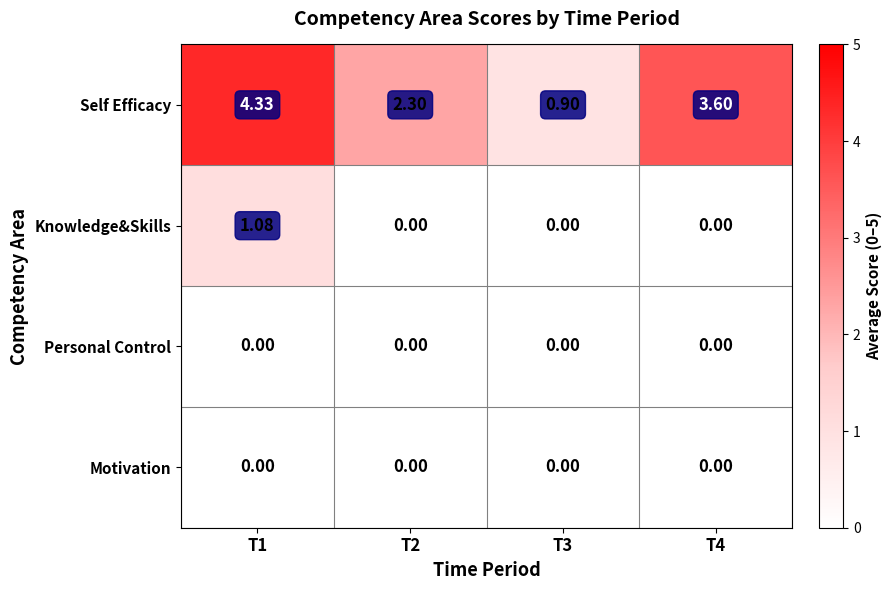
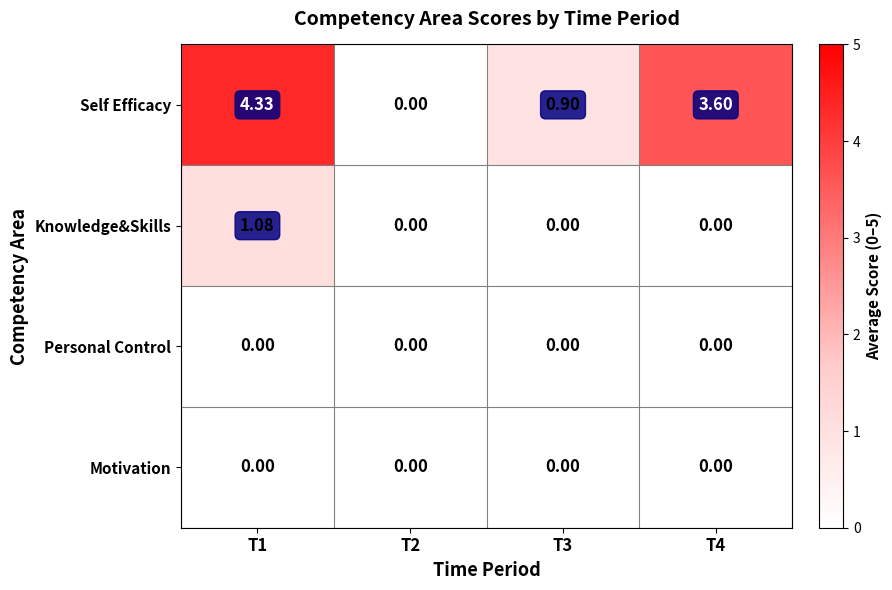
Self Efficacy, T2: 2.30 -> 0.00
